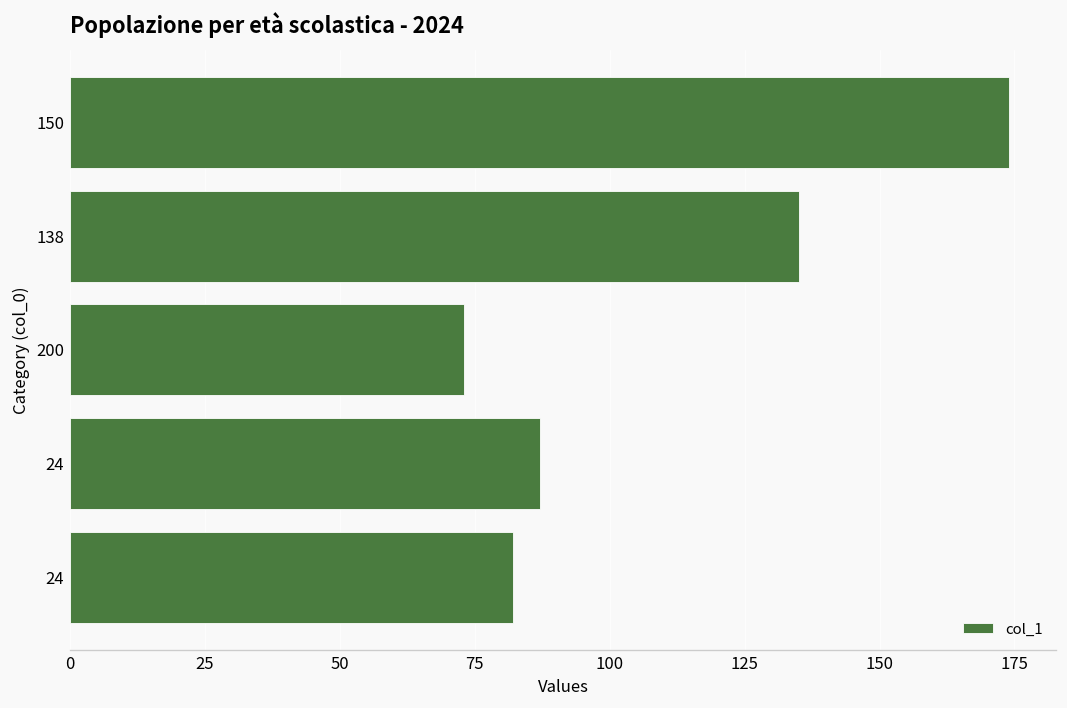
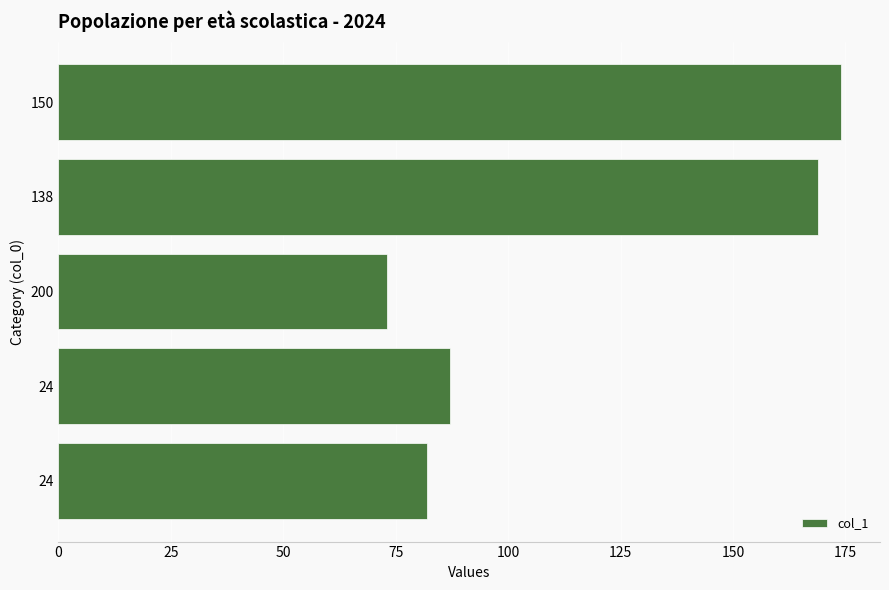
138: 135 -> 169
